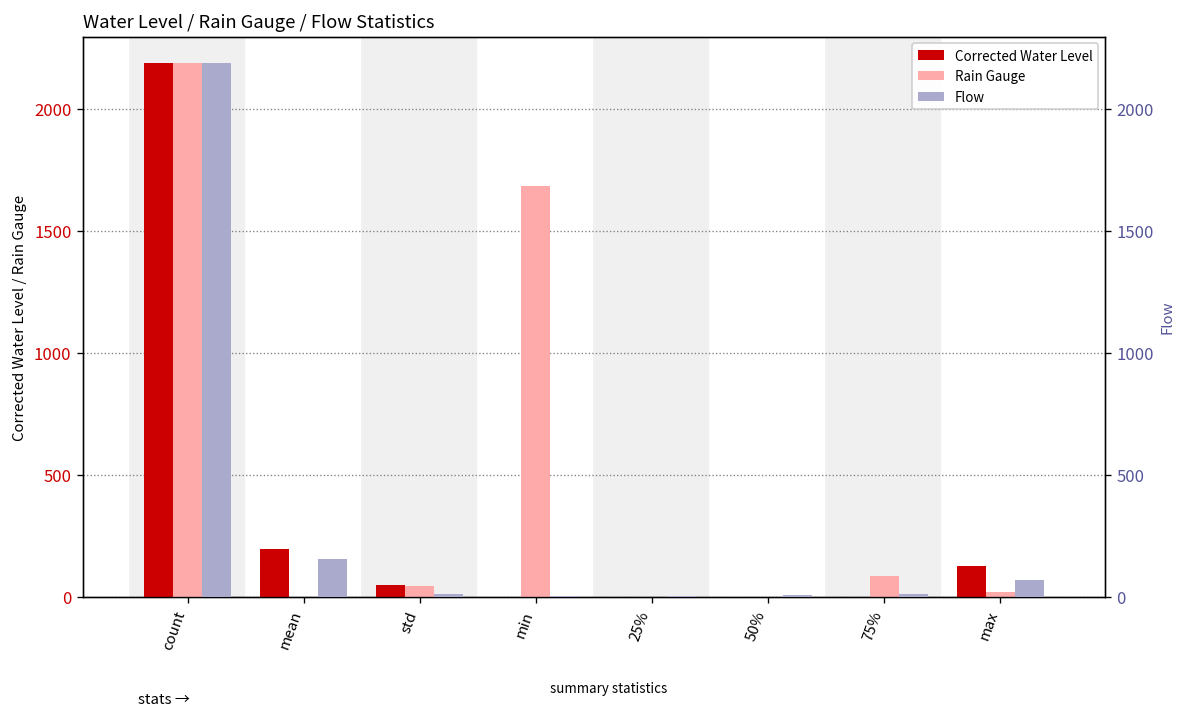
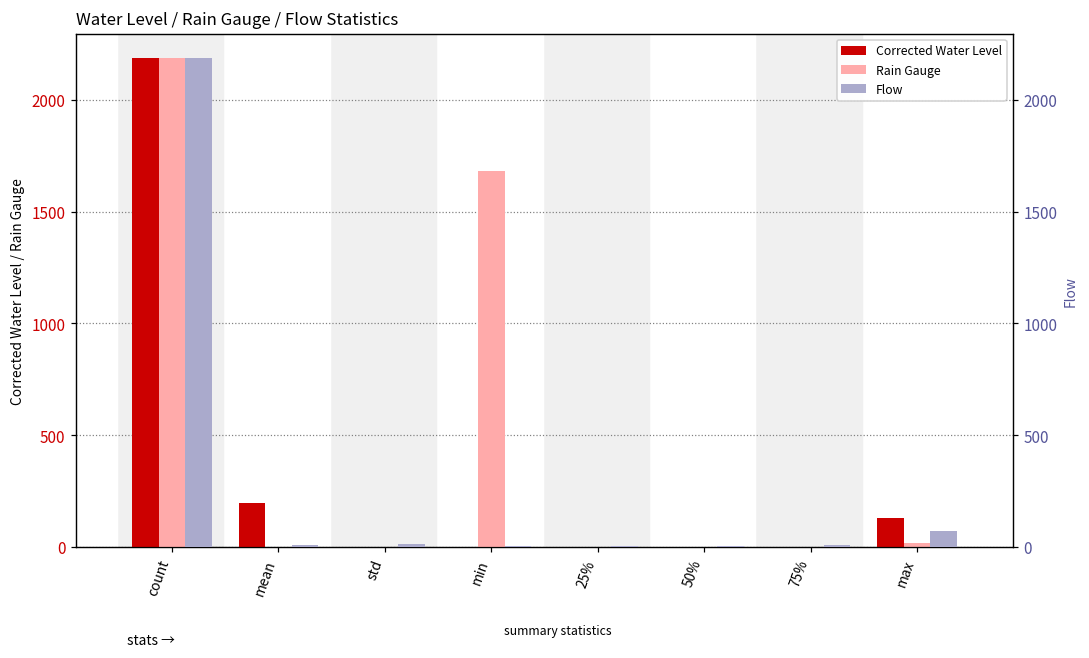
Corrected Water Level, std: 50 -> 0
Rain Gauge, std: 50 -> 0
Rain Gauge, 75%: 80 -> 0
Flow, mean: 160 -> 10
